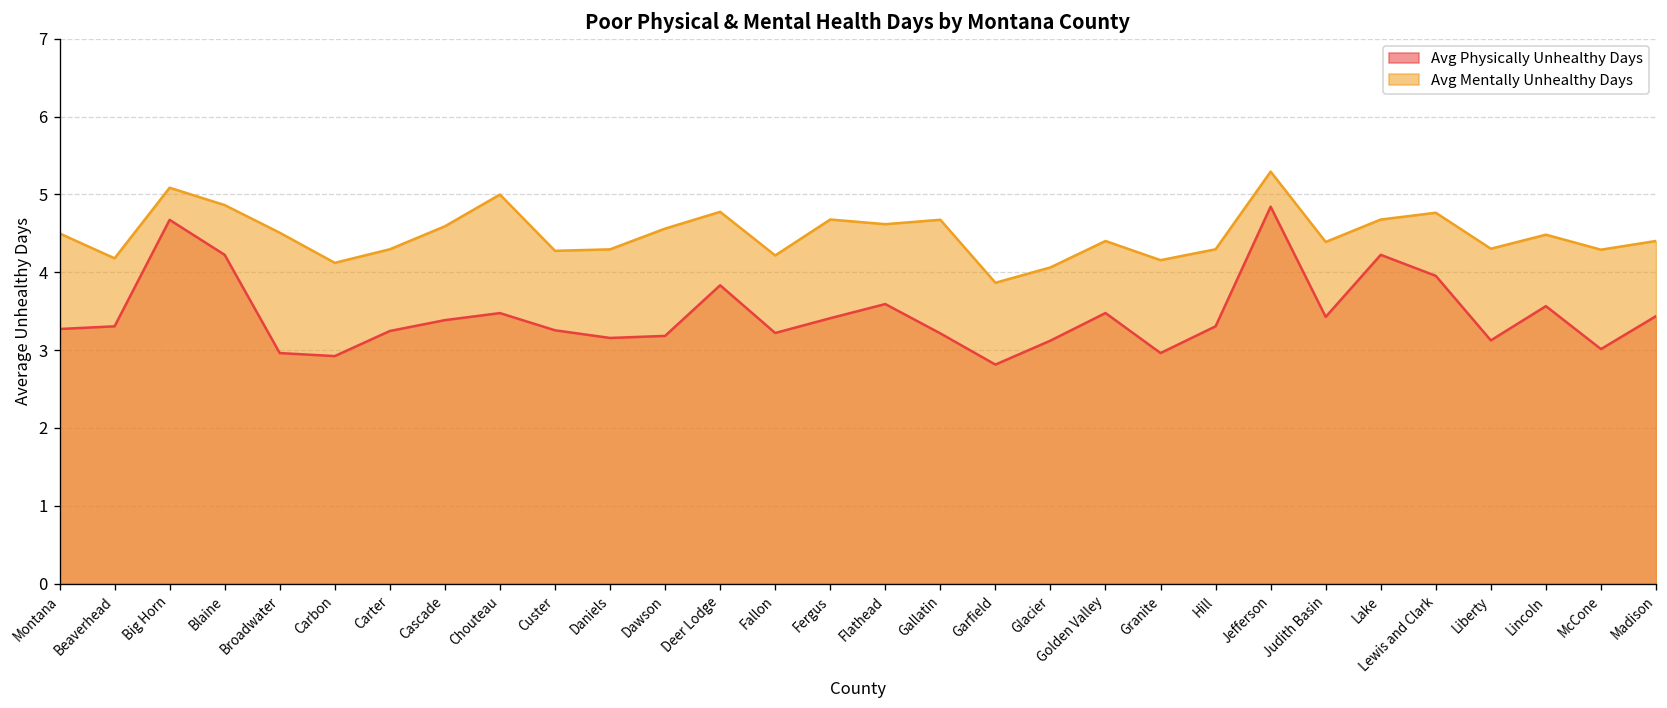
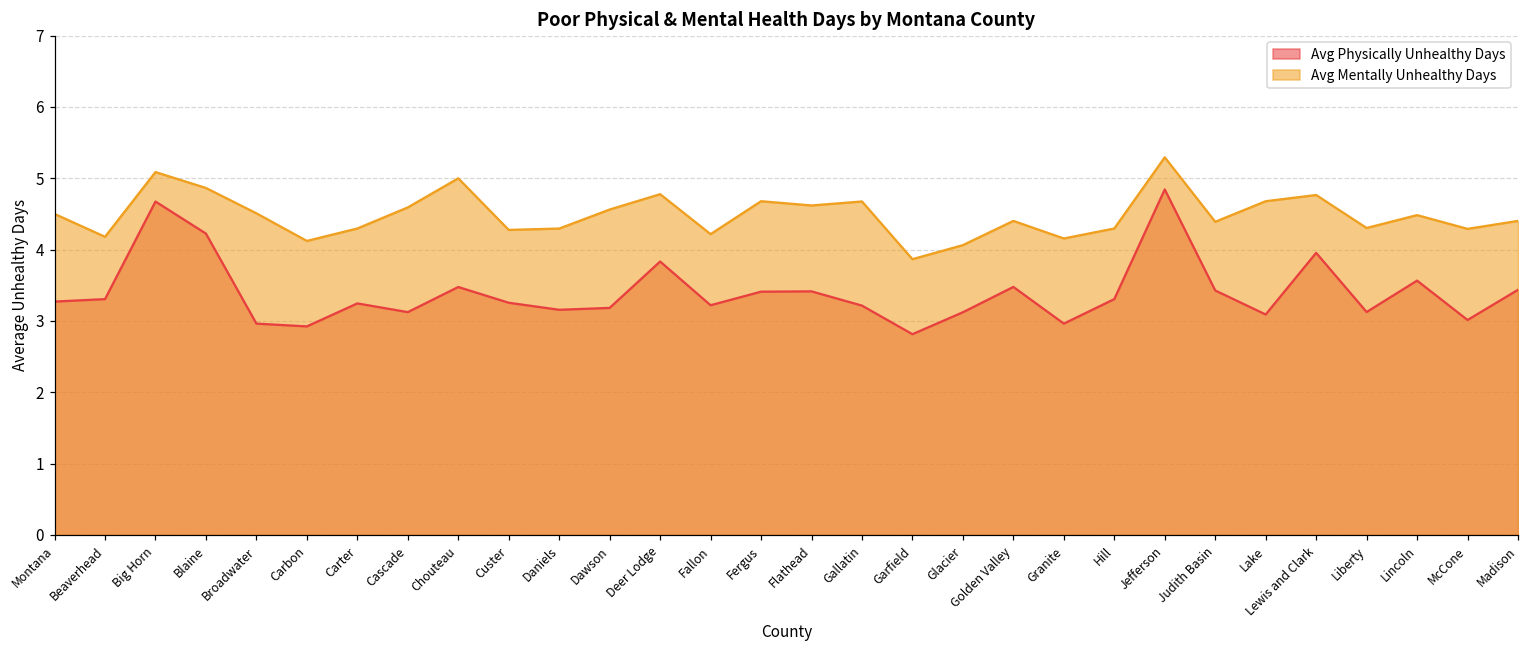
Avg Physically Unhealthy Days, Cascade: 3.4 -> 3.1
Avg Physically Unhealthy Days, Flathead: 3.6 -> 3.4
Avg Physically Unhealthy Days, Lake: 4.2 -> 3.1
